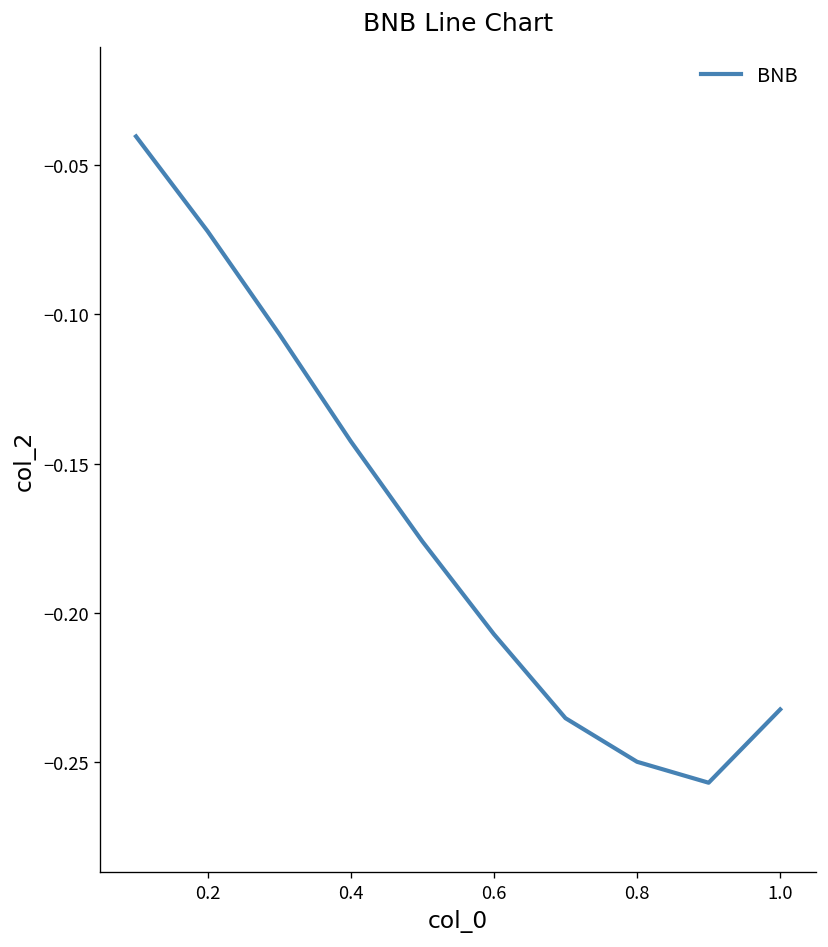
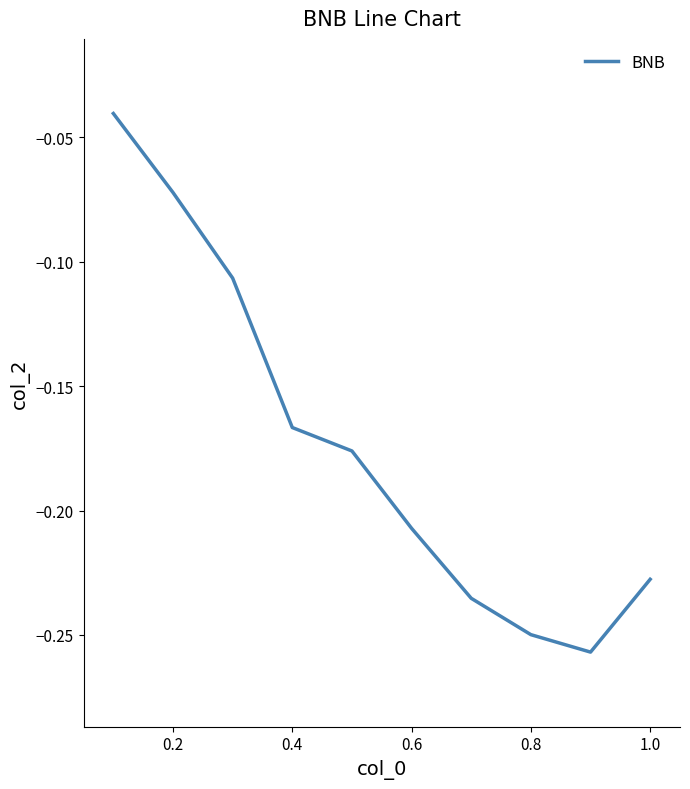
0.4: -0.143 -> -0.167
1.0: -0.232 -> -0.228
